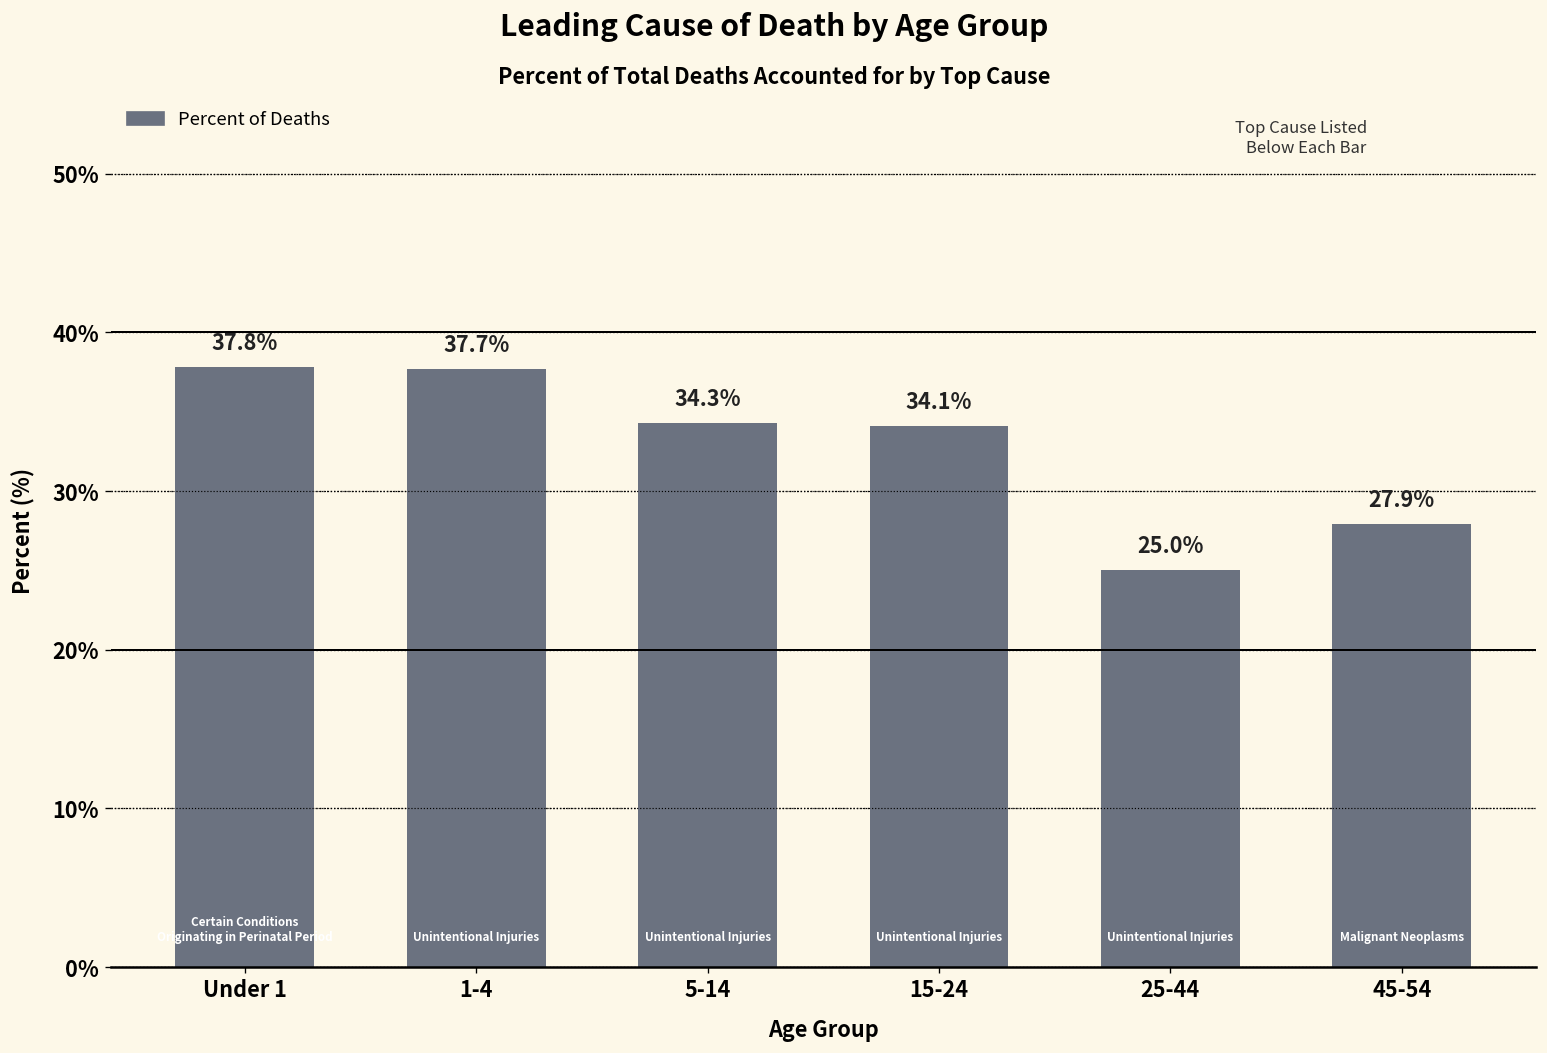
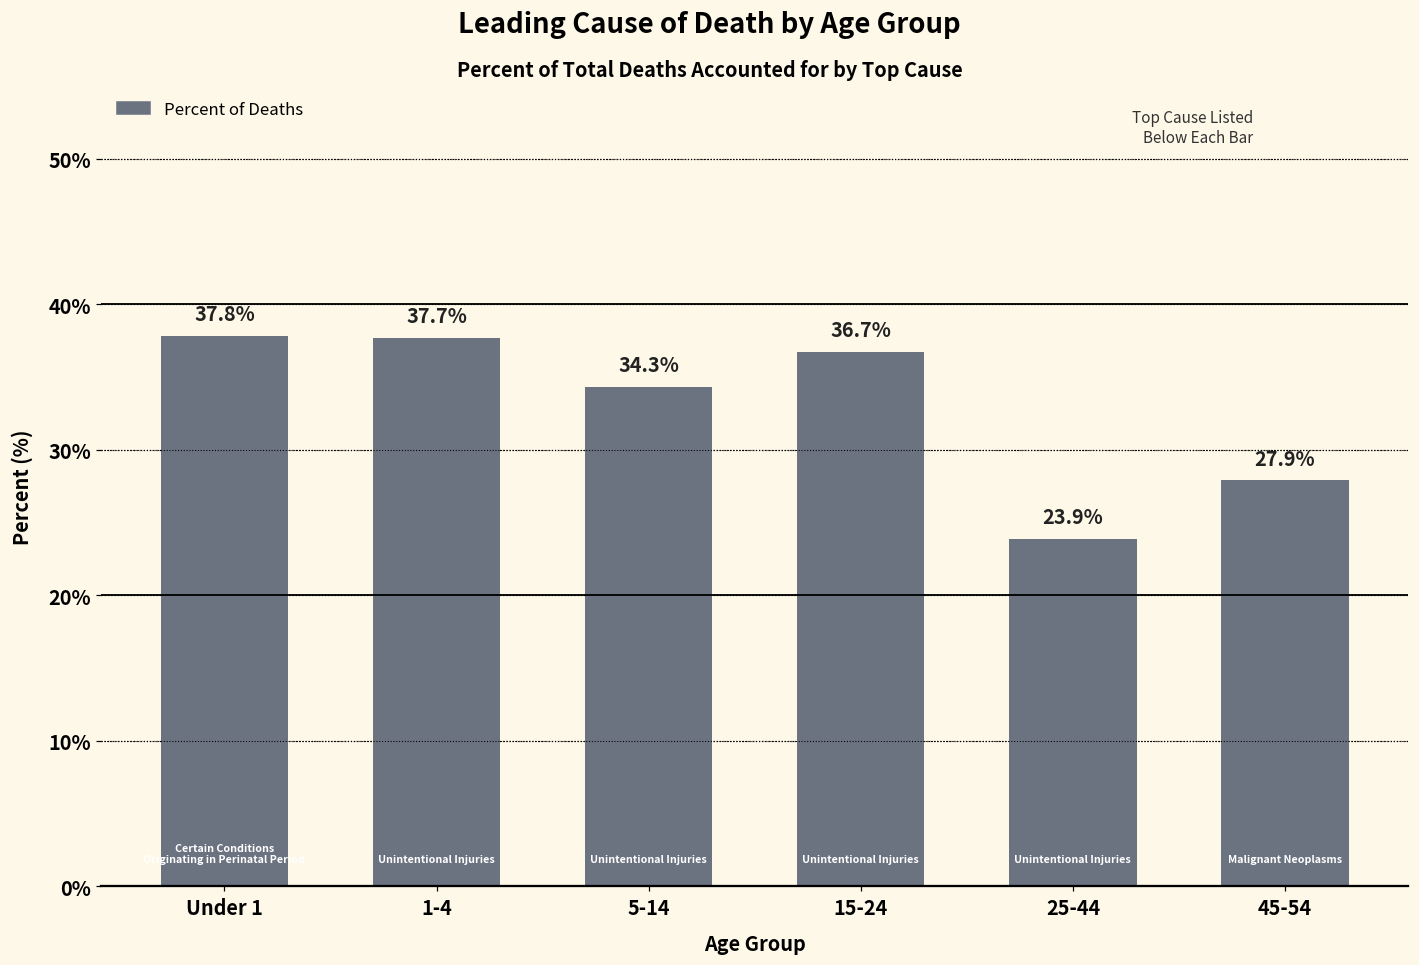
15-24: 34.1% -> 36.7%
25-44: 25.0% -> 23.9%
